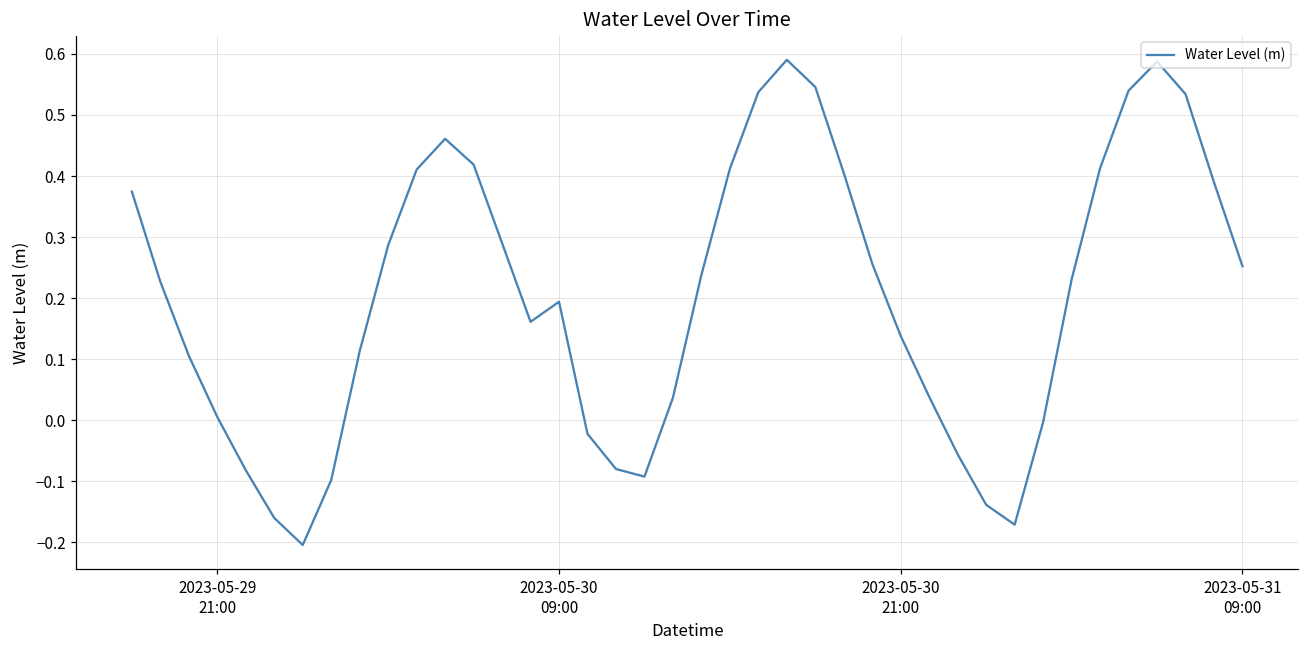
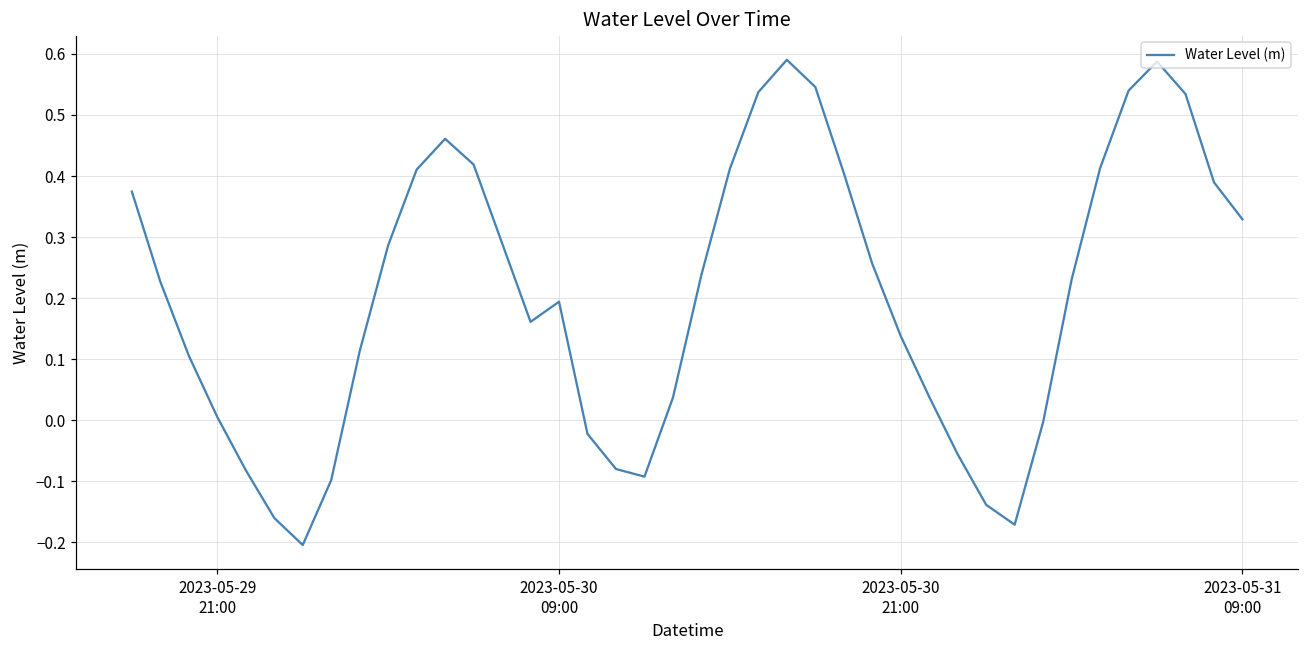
2023-05-31 09:00: 0.25 -> 0.33
